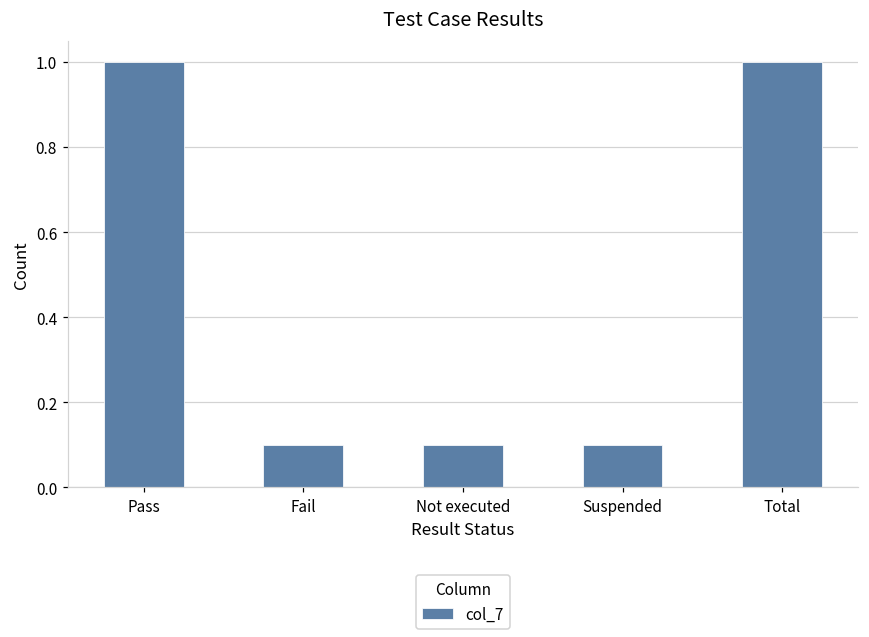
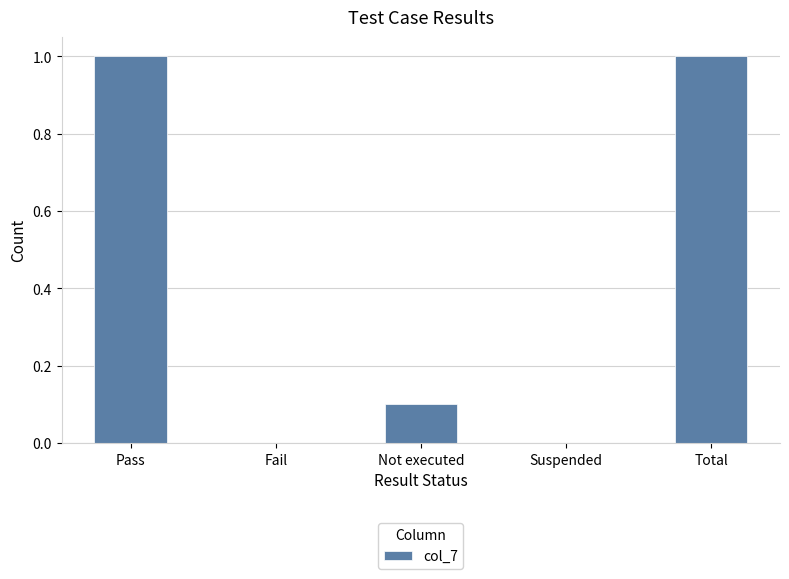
Fail: 0.1 -> 0.0
Suspended: 0.1 -> 0.0
